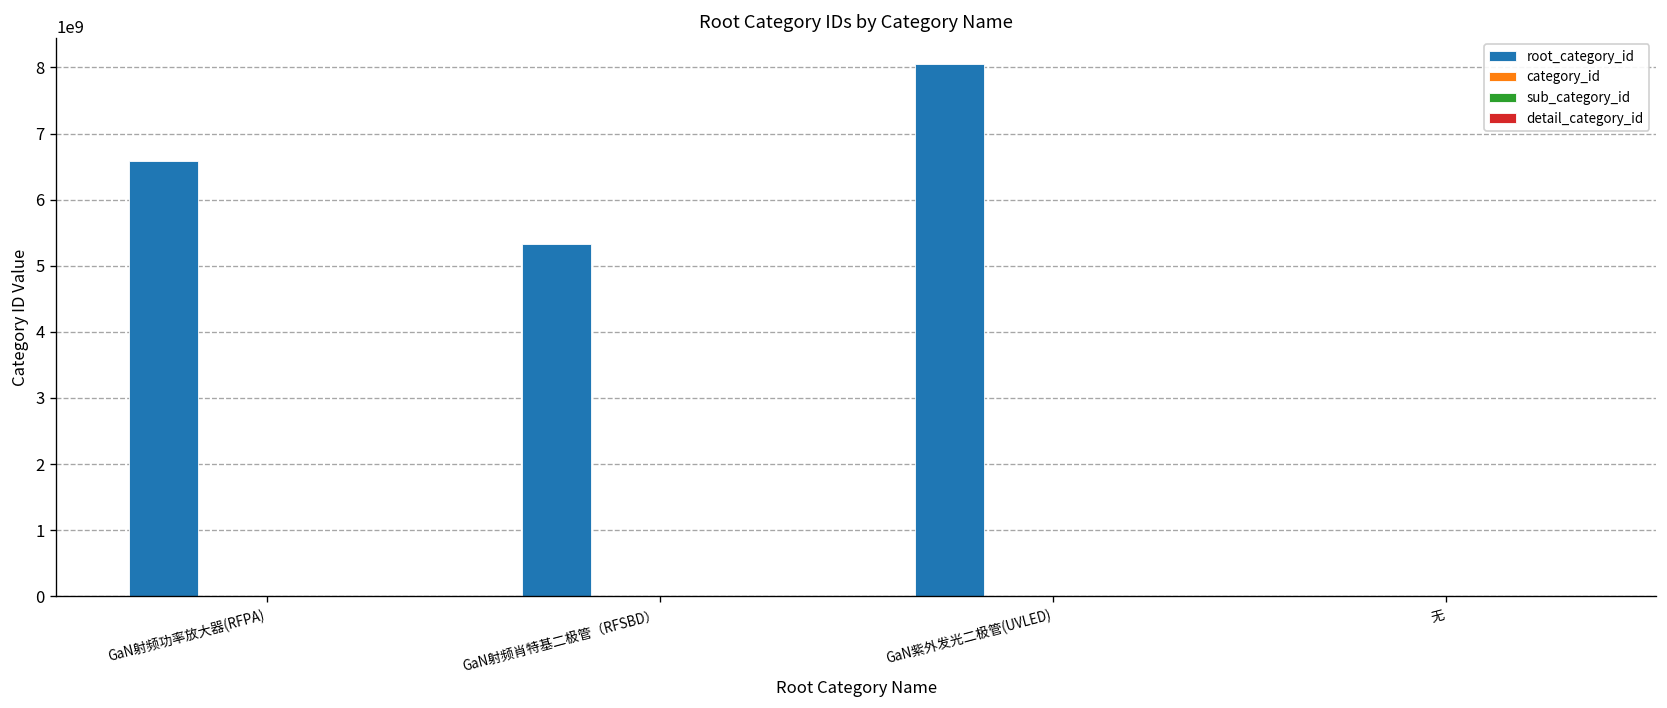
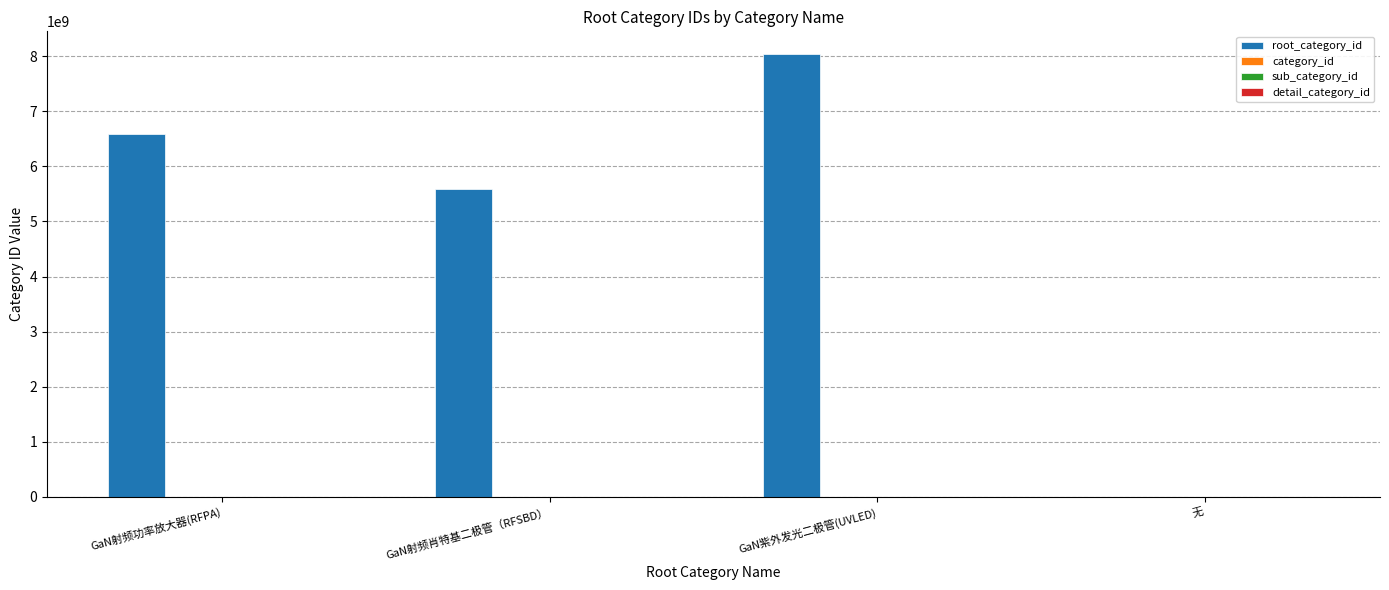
root_category_id, GaN射频肖特基二极管（RFSBD）: 5300000000 -> 5600000000
